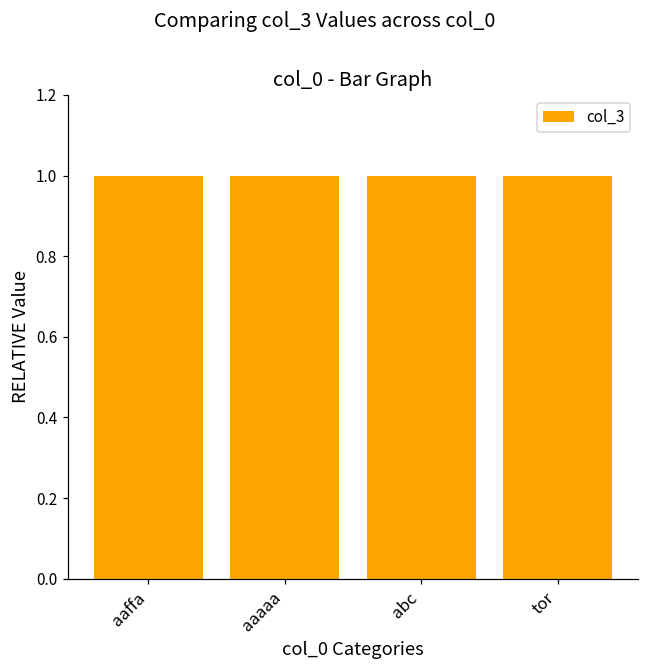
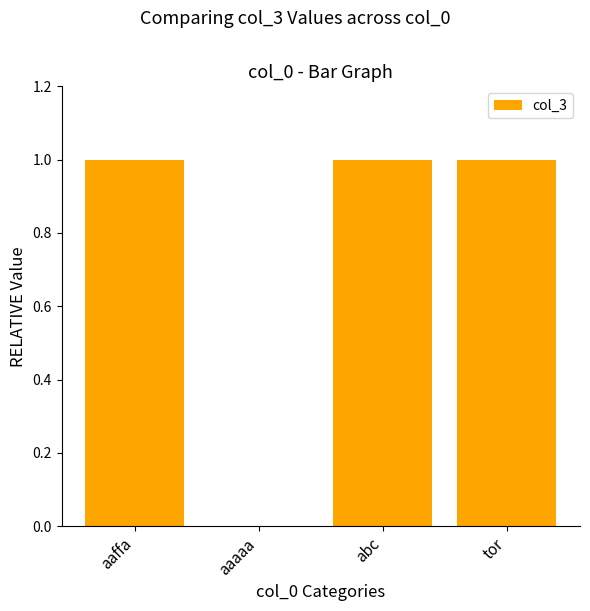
aaaaa: 1 -> 0
